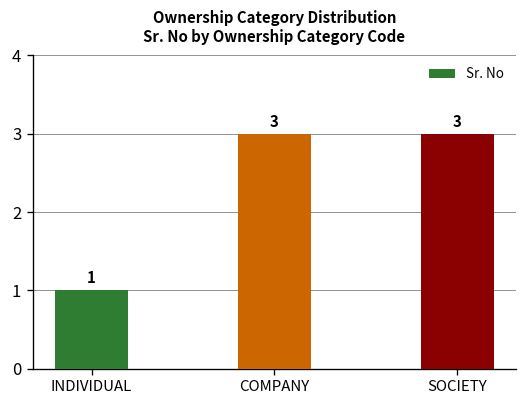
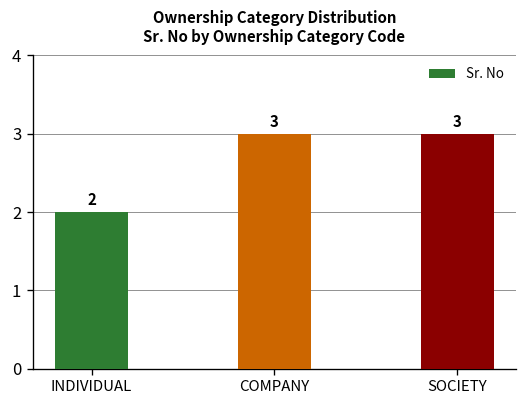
INDIVIDUAL: 1 -> 2
